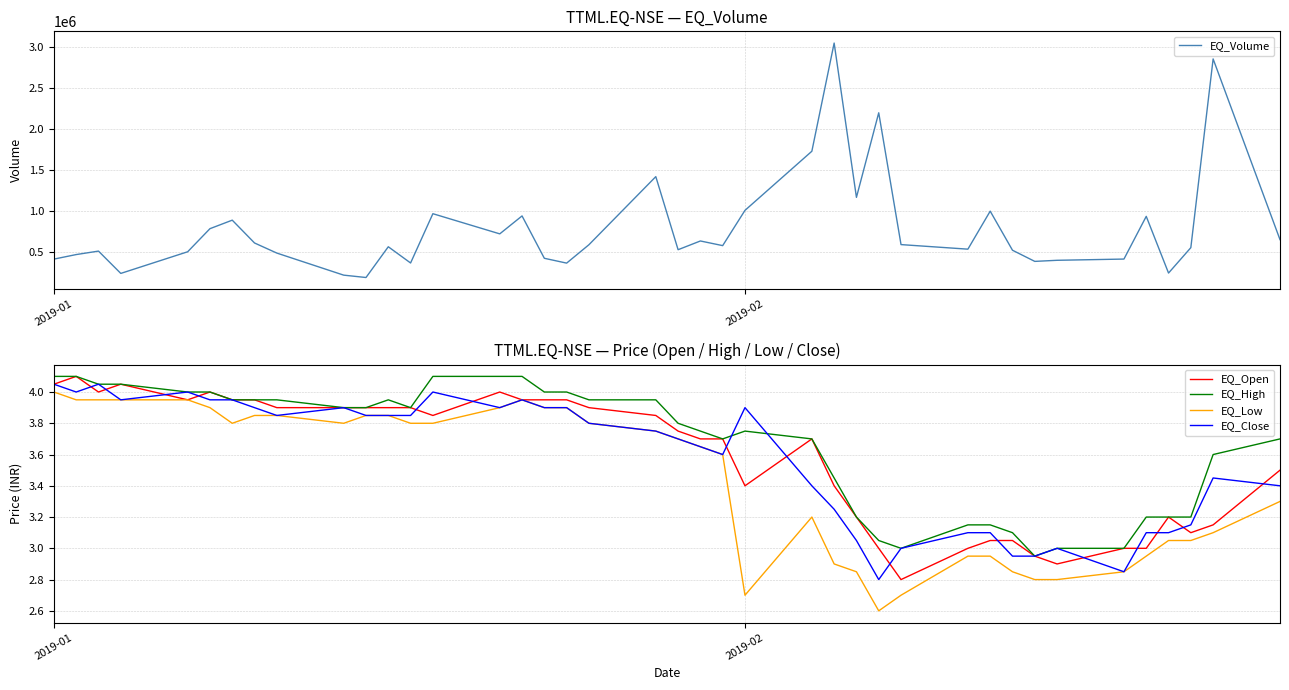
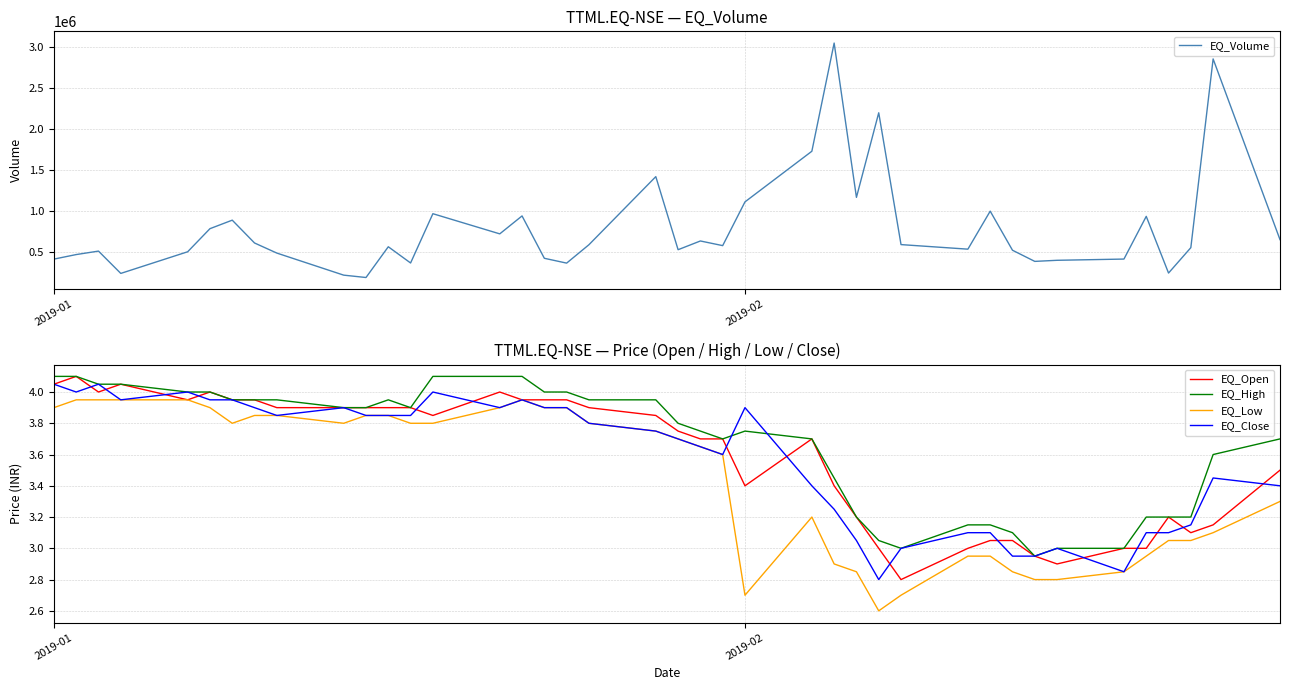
TTML.EQ-NSE — EQ_Volume, 2019-02: 1000000 -> 1100000
TTML.EQ-NSE — Price (Open / High / Low / Close), EQ_Low, 2019-01: 4.0 -> 3.9
